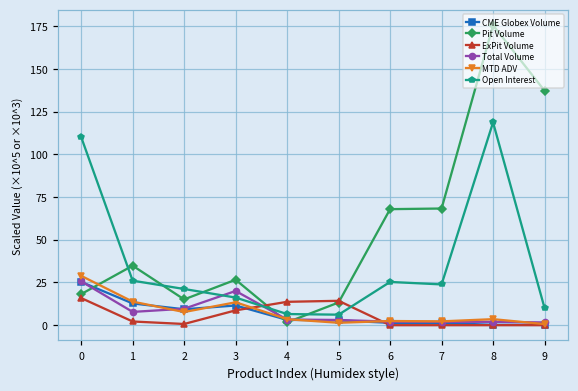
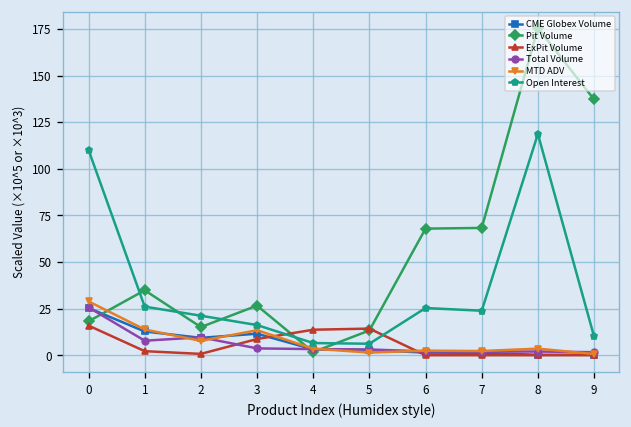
Total Volume, 3: 20 -> 4
